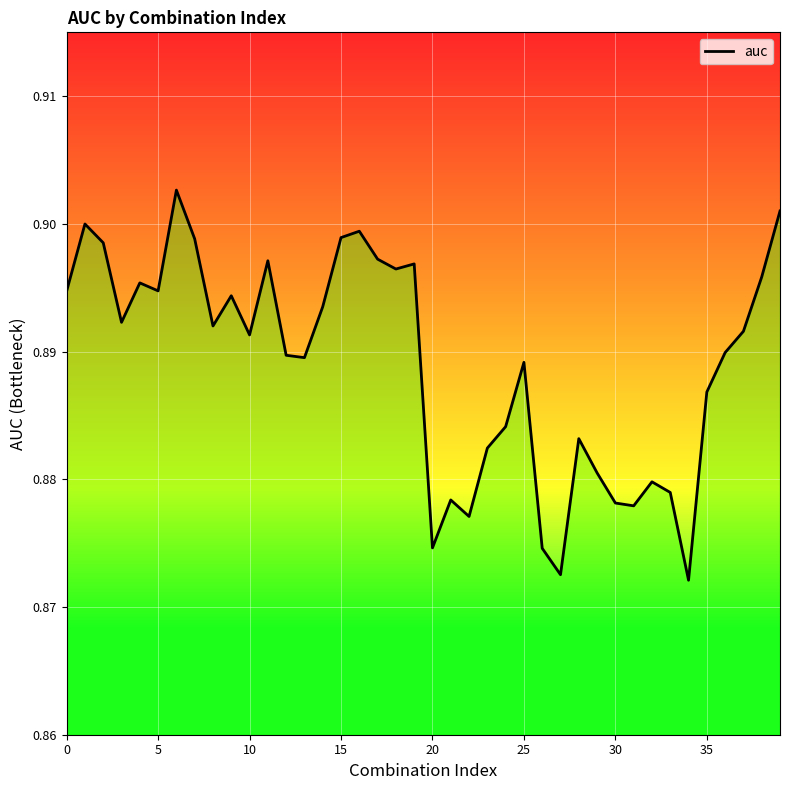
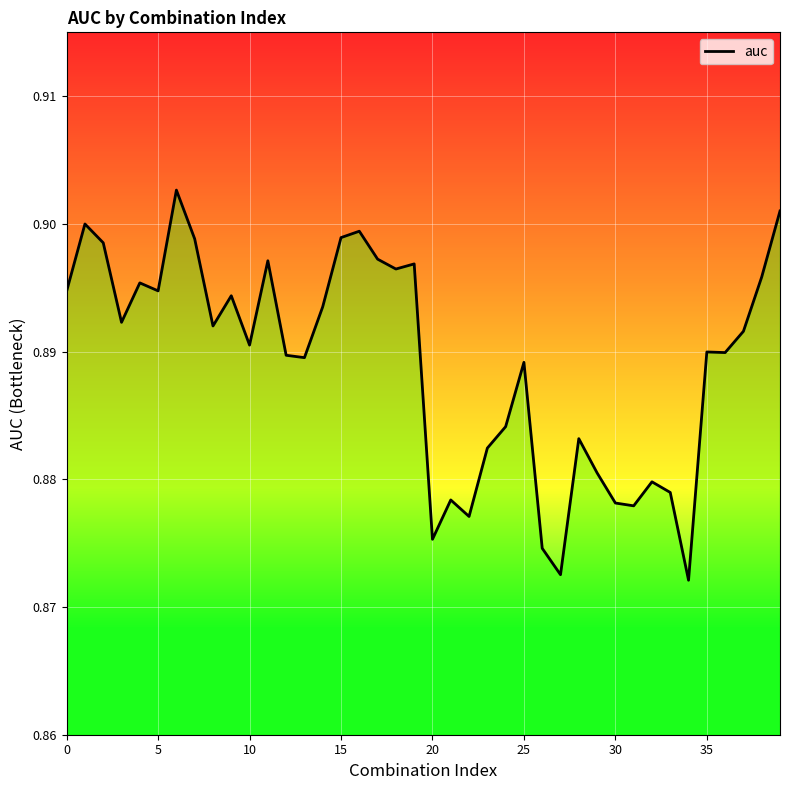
10: 0.8913 -> 0.8905
20: 0.8746 -> 0.8753
35: 0.8868 -> 0.8900
